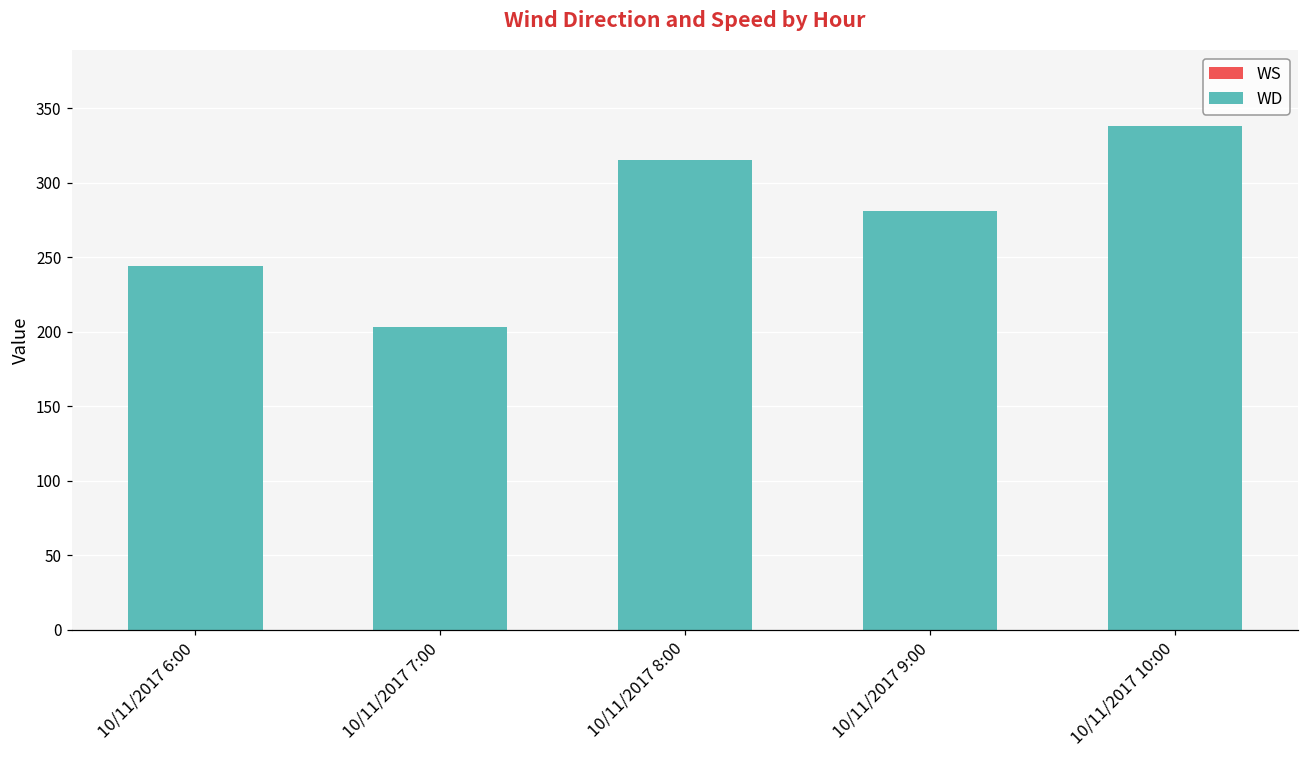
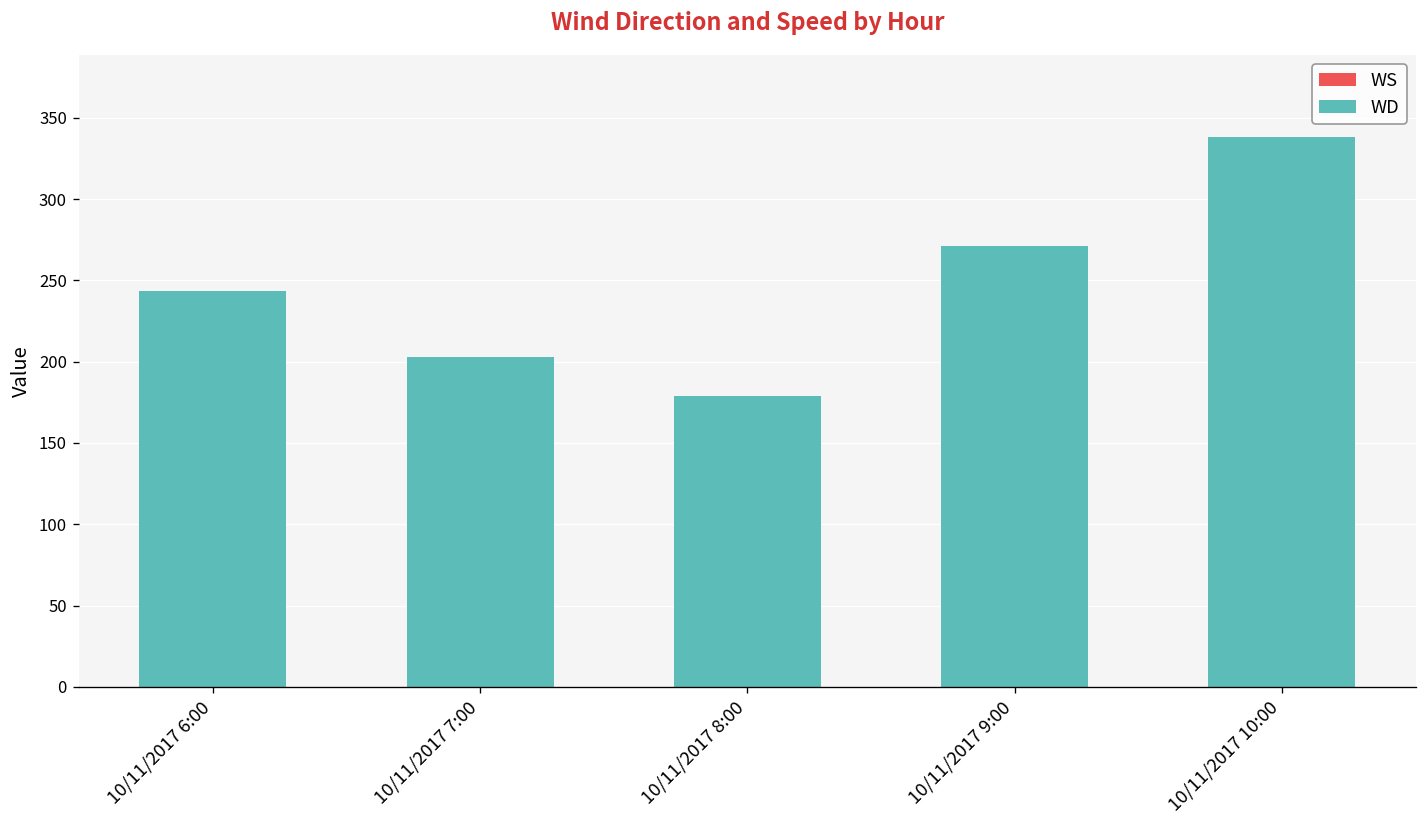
WD, 10/11/2017 8:00: 315 -> 179
WD, 10/11/2017 9:00: 281 -> 271
